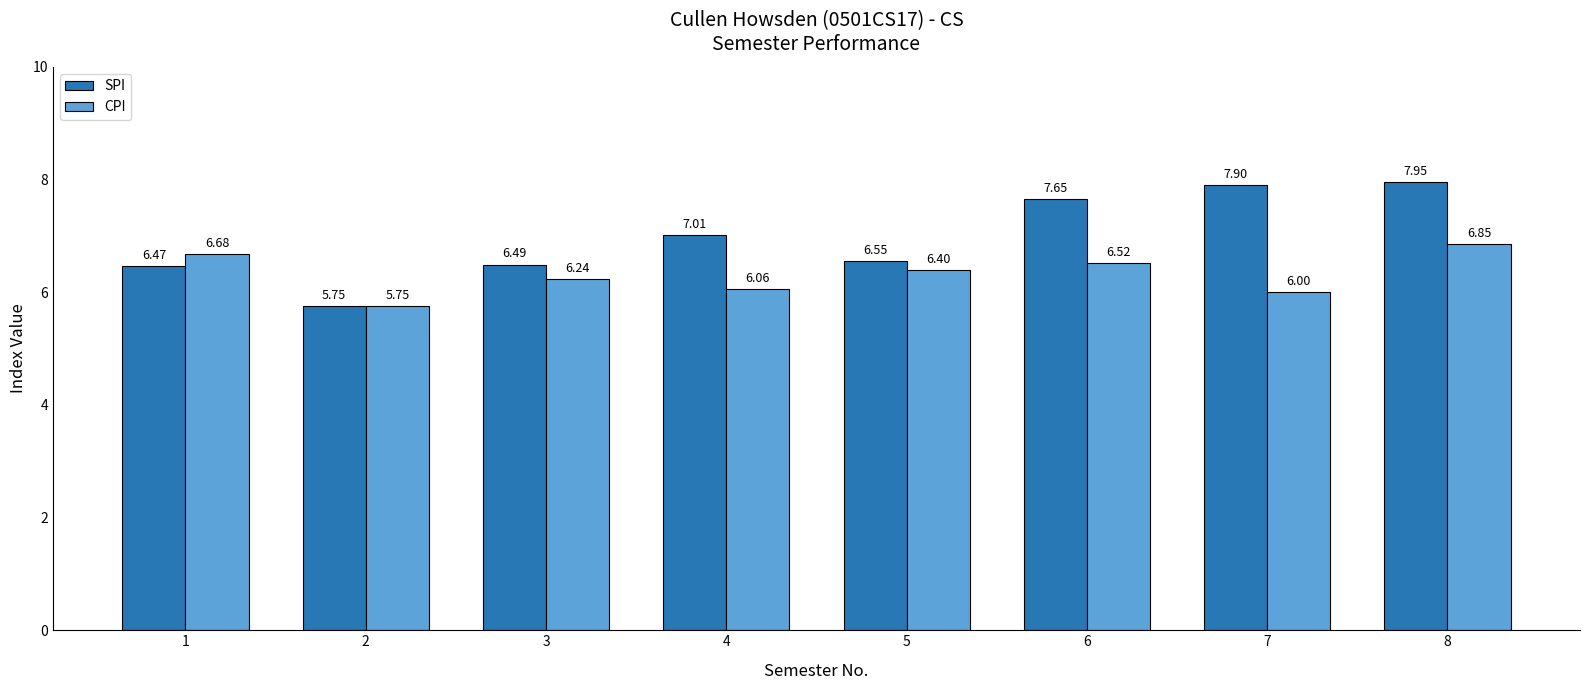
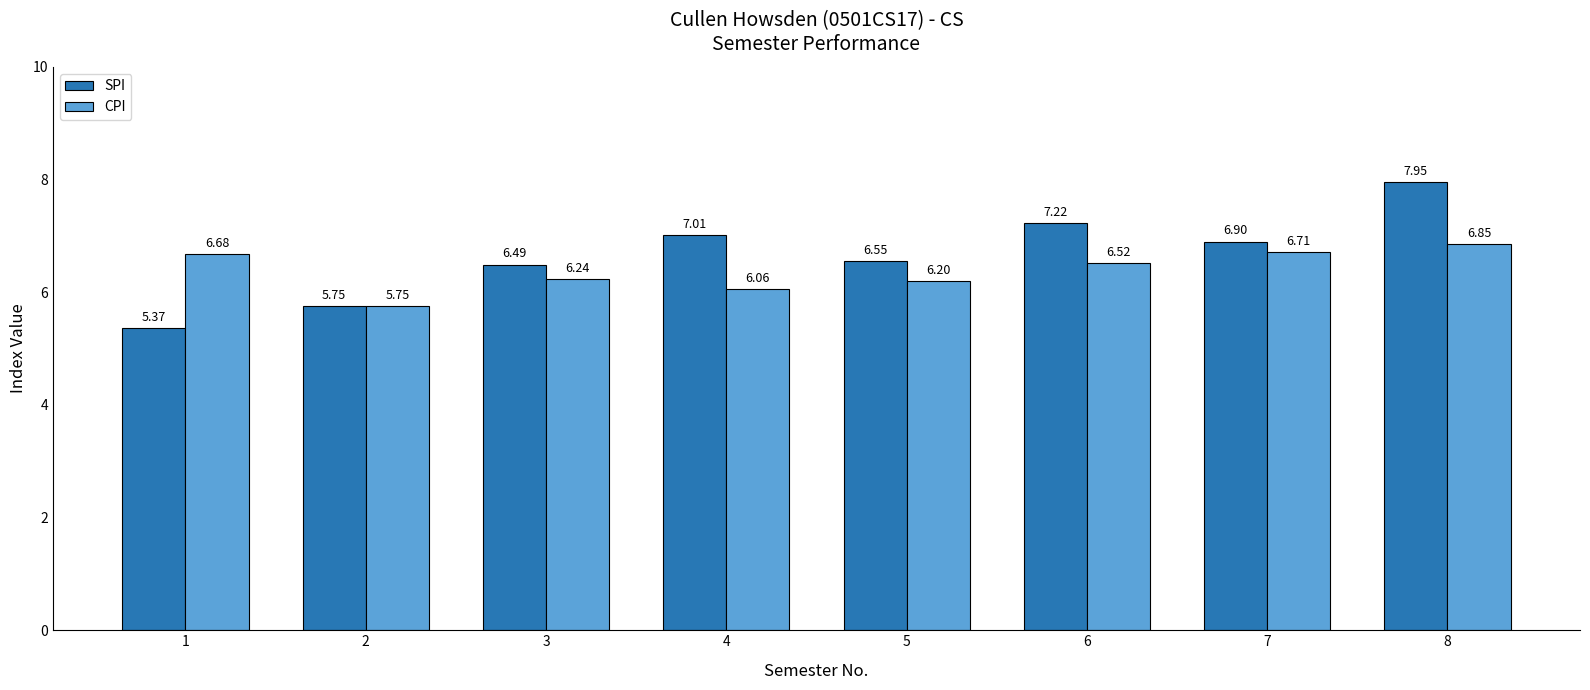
SPI, 1: 6.47 -> 5.37
CPI, 5: 6.40 -> 6.20
SPI, 6: 7.65 -> 7.22
SPI, 7: 7.90 -> 6.90
CPI, 7: 6.00 -> 6.71
